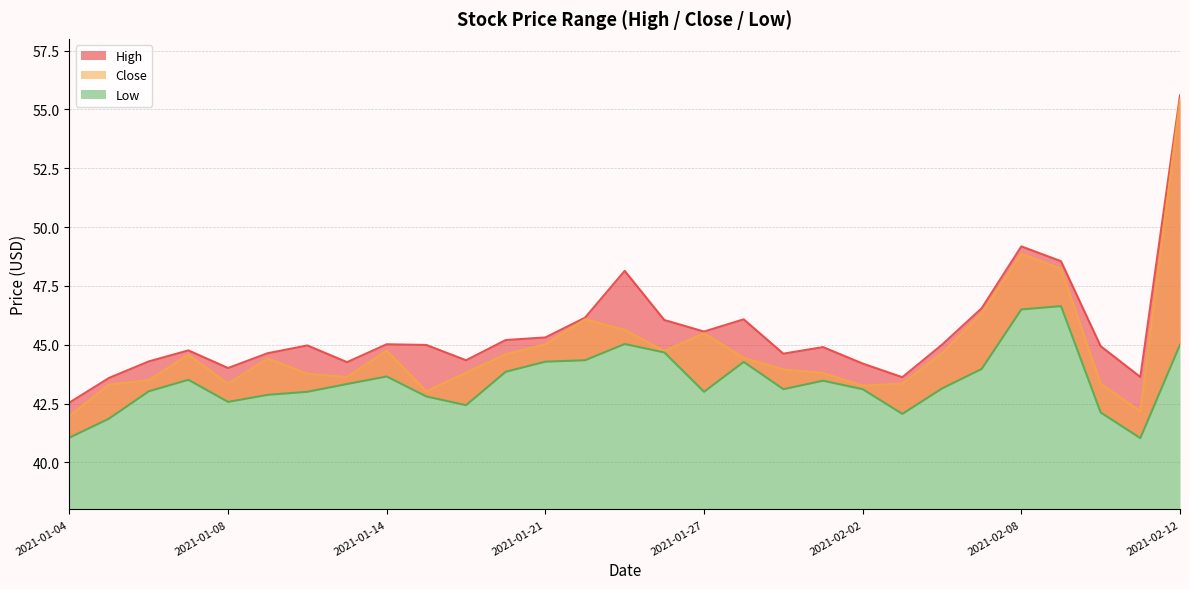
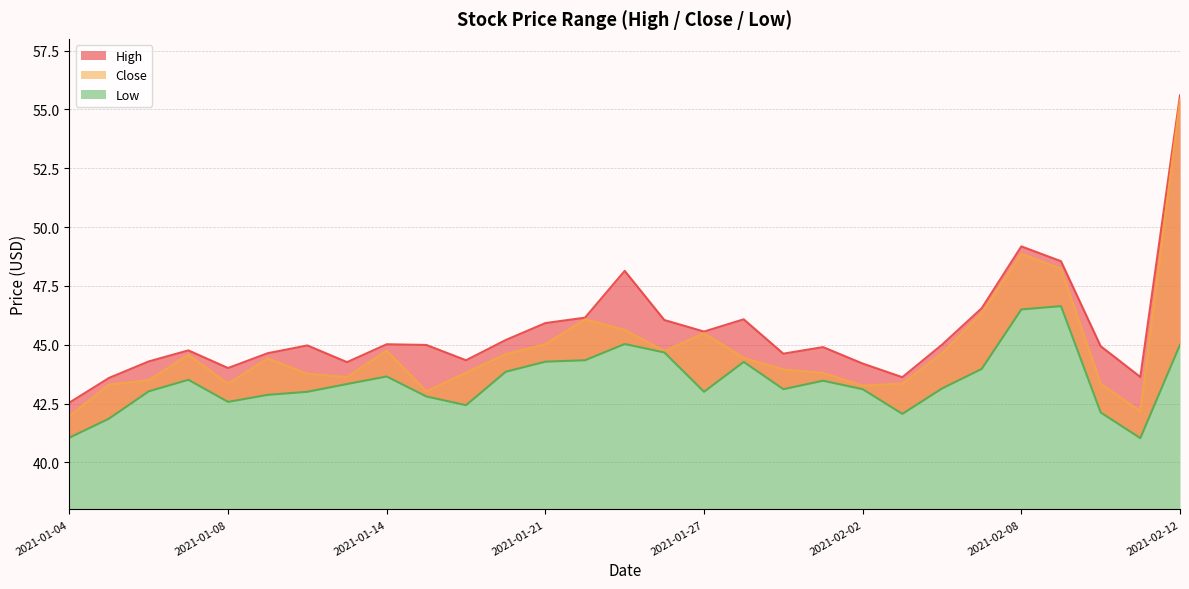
High, 2021-01-21: 45.3 -> 45.9
